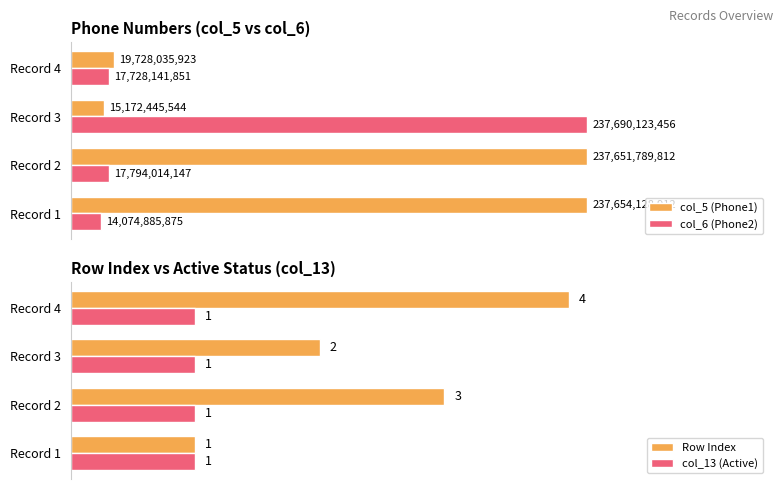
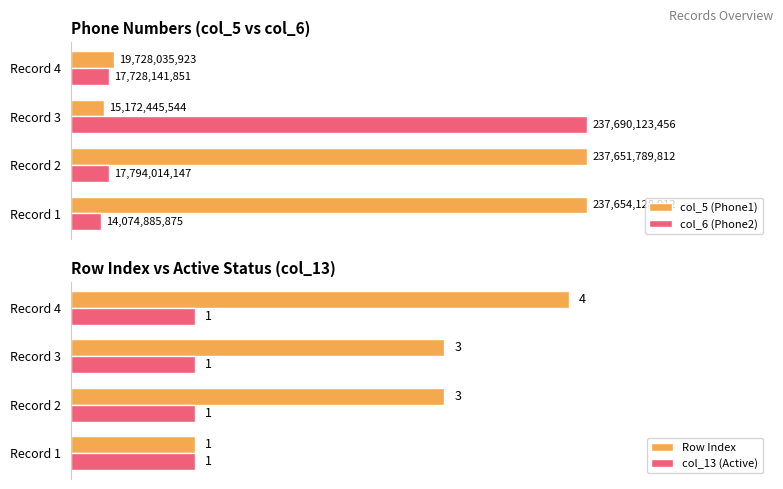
Row Index vs Active Status (col_13), Row Index, Record 3: 2 -> 3
